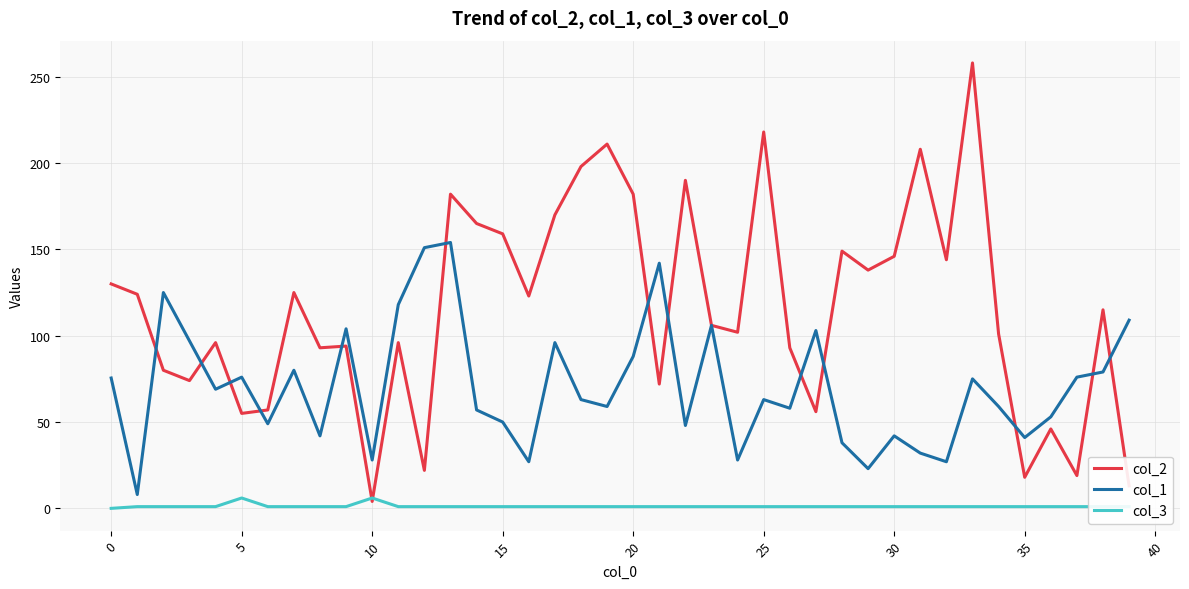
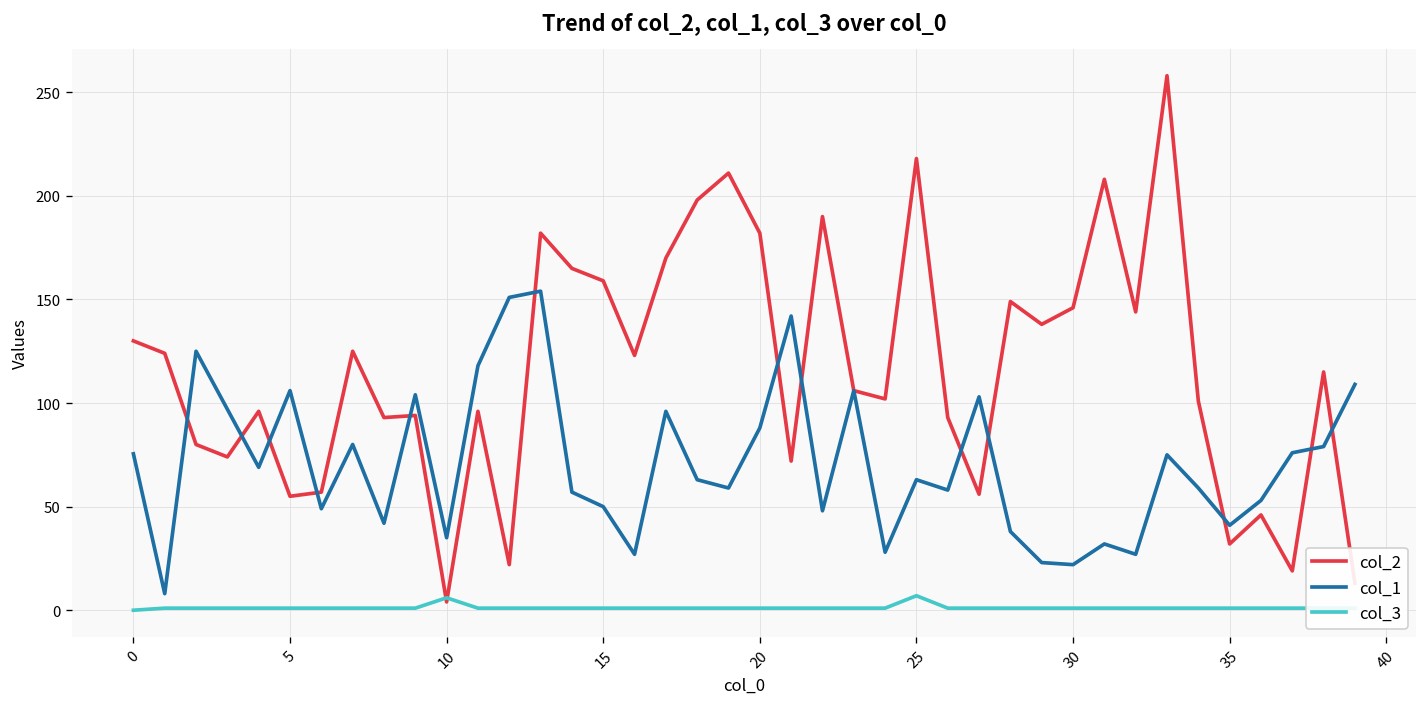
col_1, 5: 76 -> 106
col_3, 5: 6 -> 1
col_1, 10: 28 -> 35
col_3, 25: 1 -> 7
col_1, 30: 42 -> 22
col_2, 35: 18 -> 32
